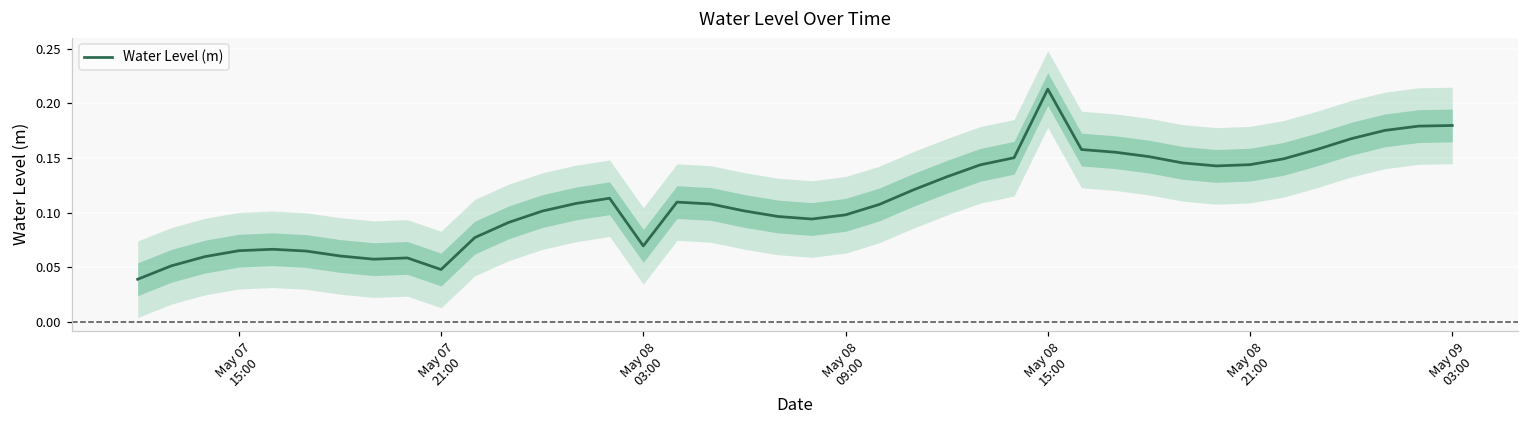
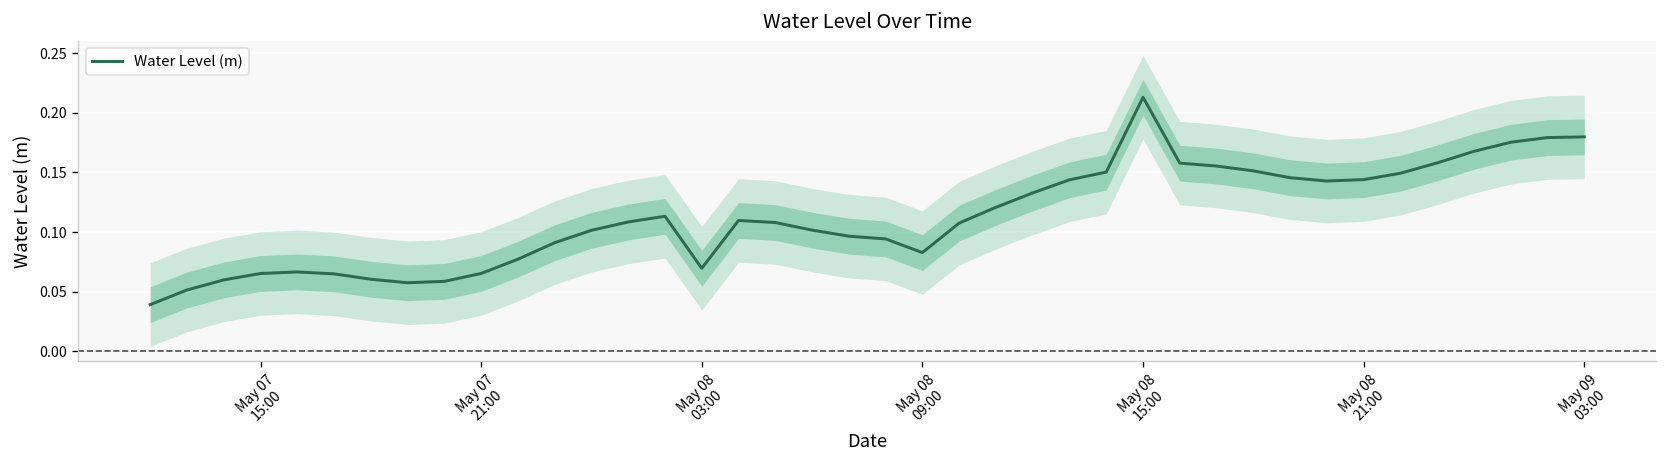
Water Level (m), May 07 21:00: 0.05 -> 0.07
Water Level (m), May 08 09:00: 0.10 -> 0.08
